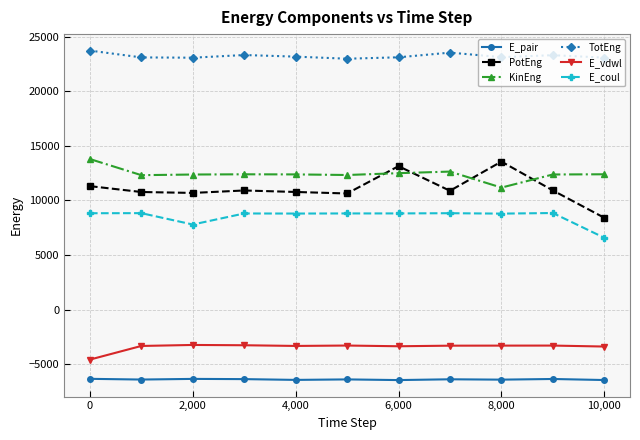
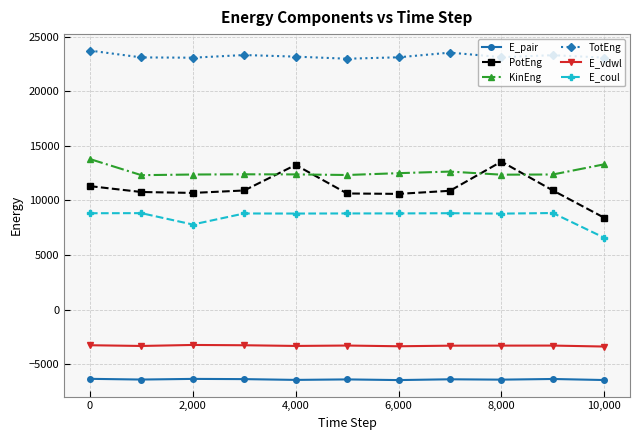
E_vdwl, 0: -4600 -> -3200
PotEng, 4,000: 10800 -> 13200
PotEng, 6,000: 13100 -> 10600
KinEng, 8,000: 11200 -> 12400
KinEng, 10,000: 12400 -> 13300
